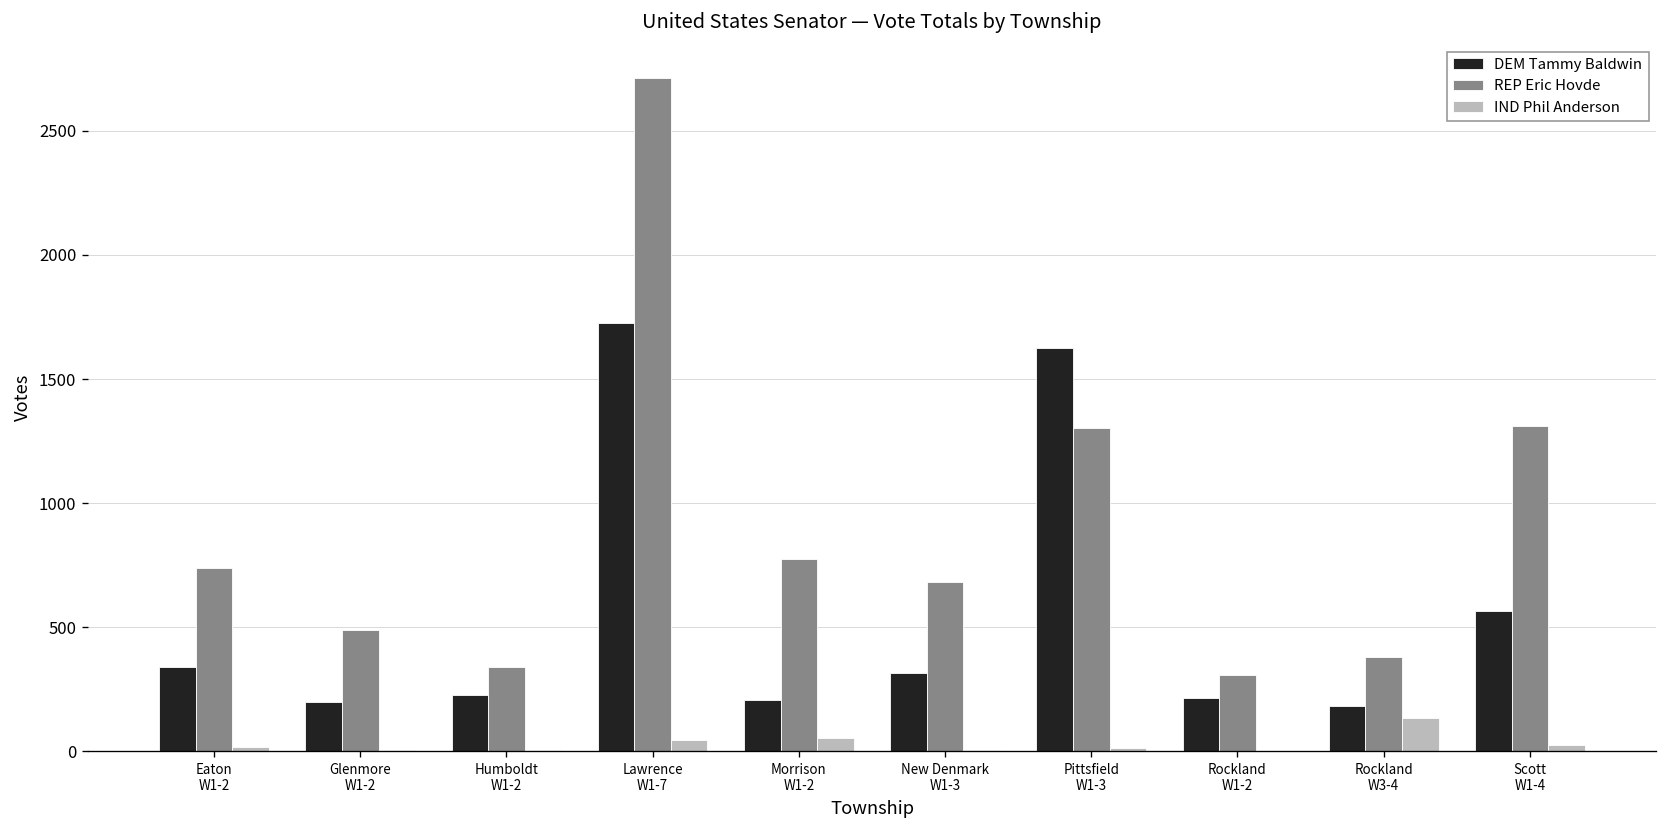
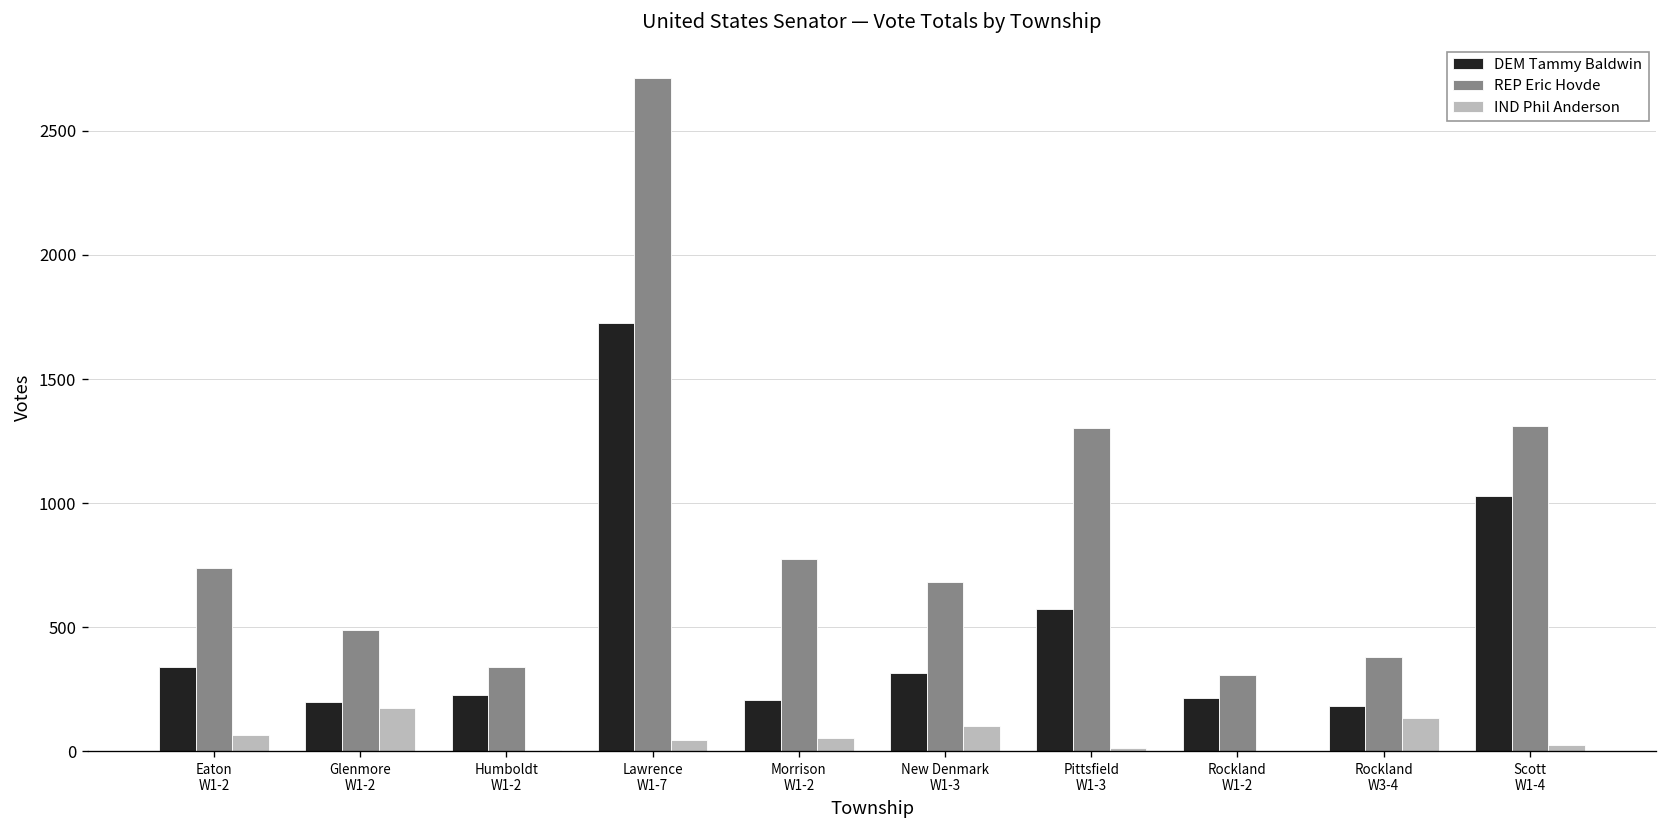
IND Phil Anderson, Eaton W1-2: 20 -> 60
IND Phil Anderson, Glenmore W1-2: 10 -> 170
IND Phil Anderson, New Denmark W1-3: 10 -> 100
DEM Tammy Baldwin, Pittsfield W1-3: 1620 -> 570
DEM Tammy Baldwin, Scott W1-4: 560 -> 1030
